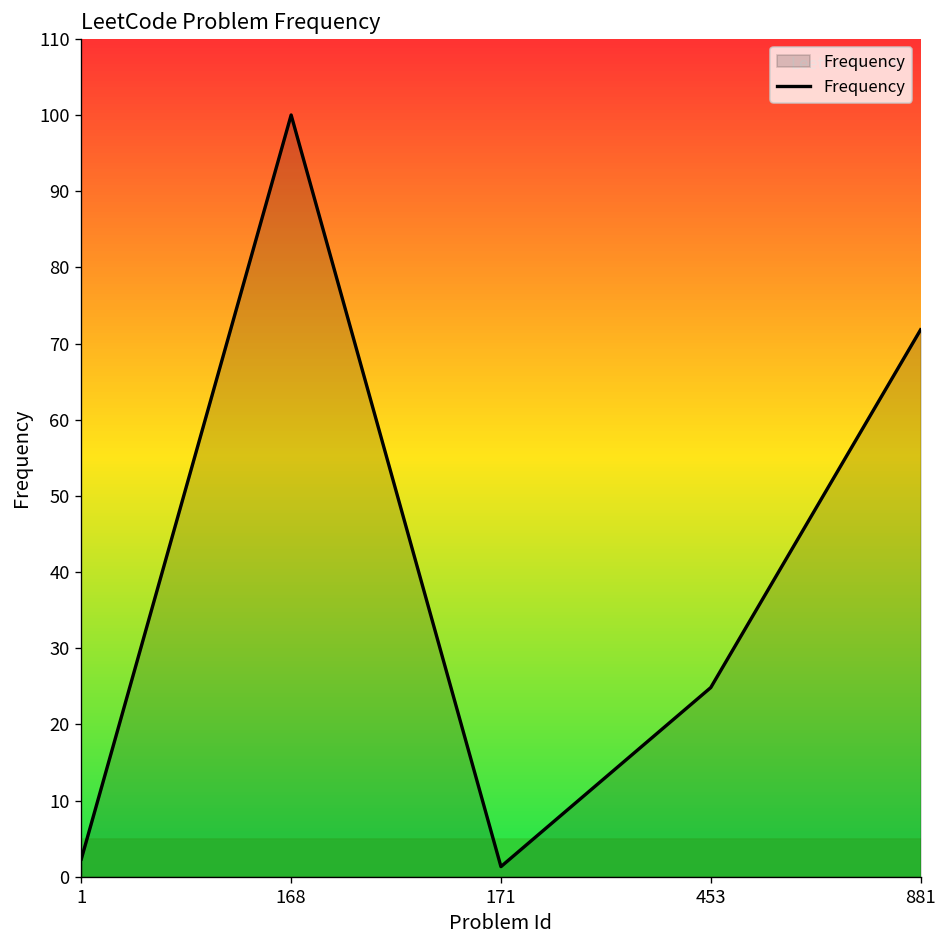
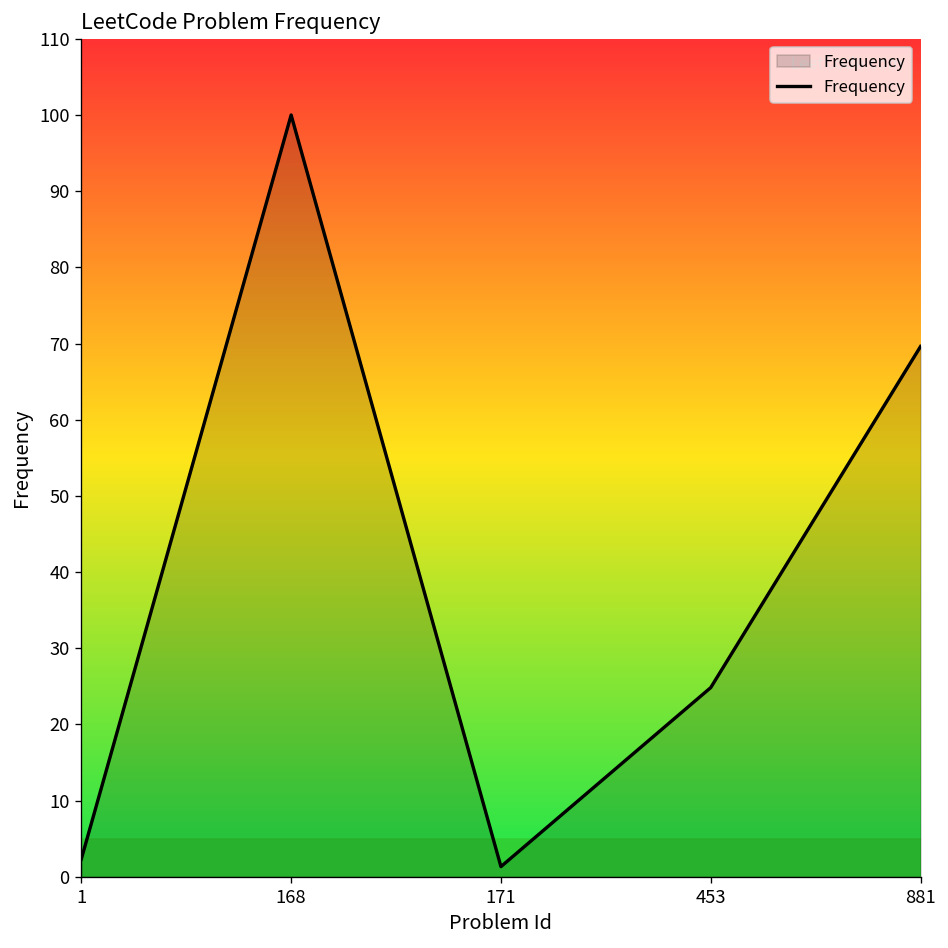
881: 72 -> 70
